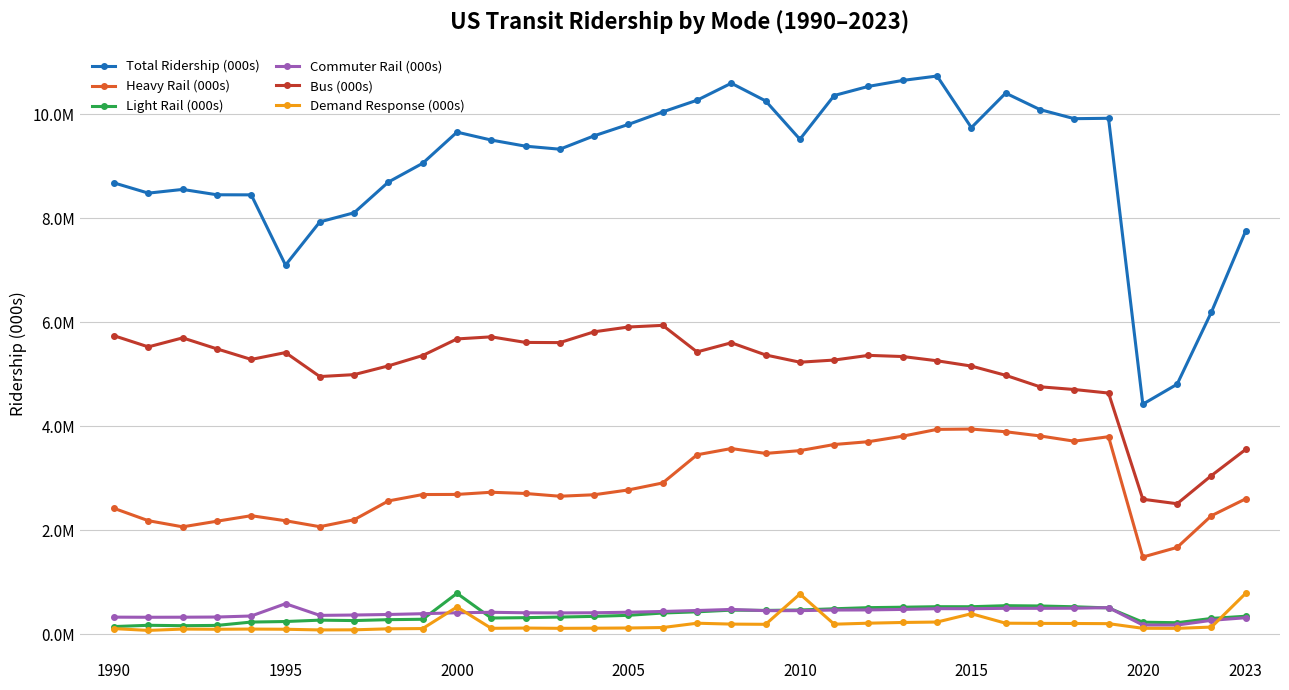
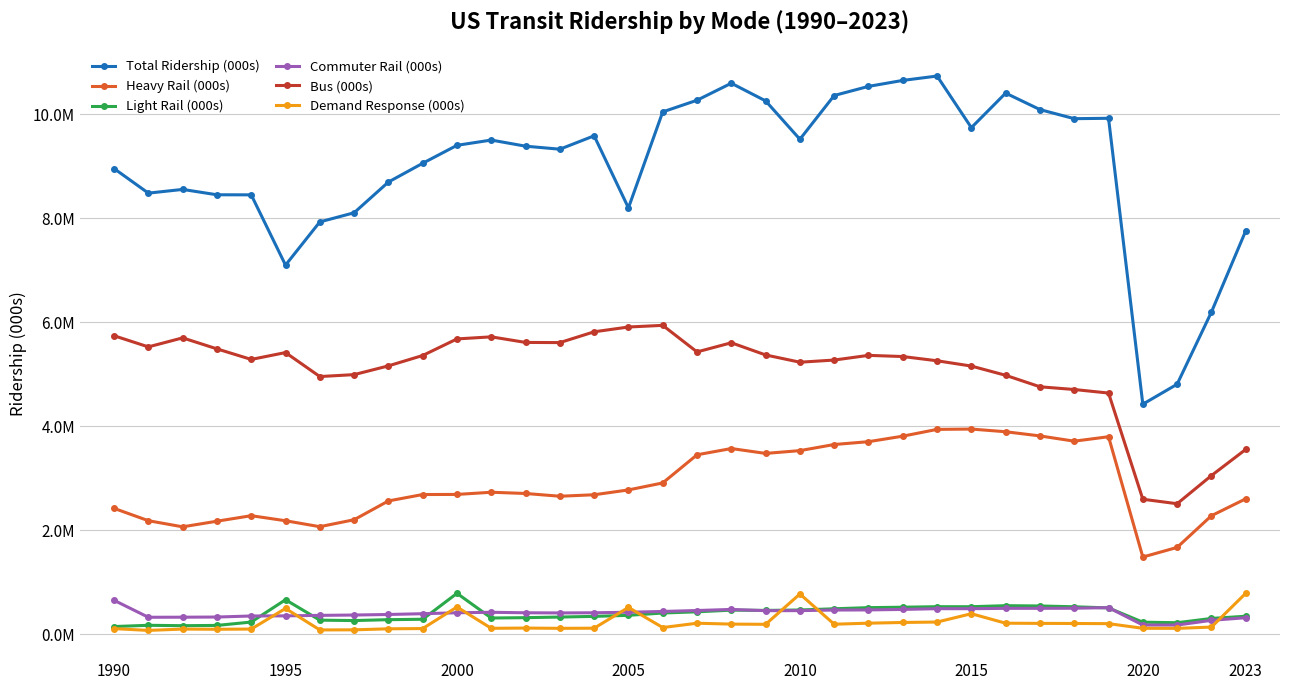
Total Ridership (000s), 1990: 8700000 -> 9000000
Commuter Rail (000s), 1990: 300000 -> 700000
Light Rail (000s), 1995: 200000 -> 700000
Commuter Rail (000s), 1995: 600000 -> 400000
Demand Response (000s), 1995: 100000 -> 500000
Total Ridership (000s), 2000: 9700000 -> 9400000
Total Ridership (000s), 2005: 9800000 -> 8200000
Demand Response (000s), 2005: 100000 -> 500000
